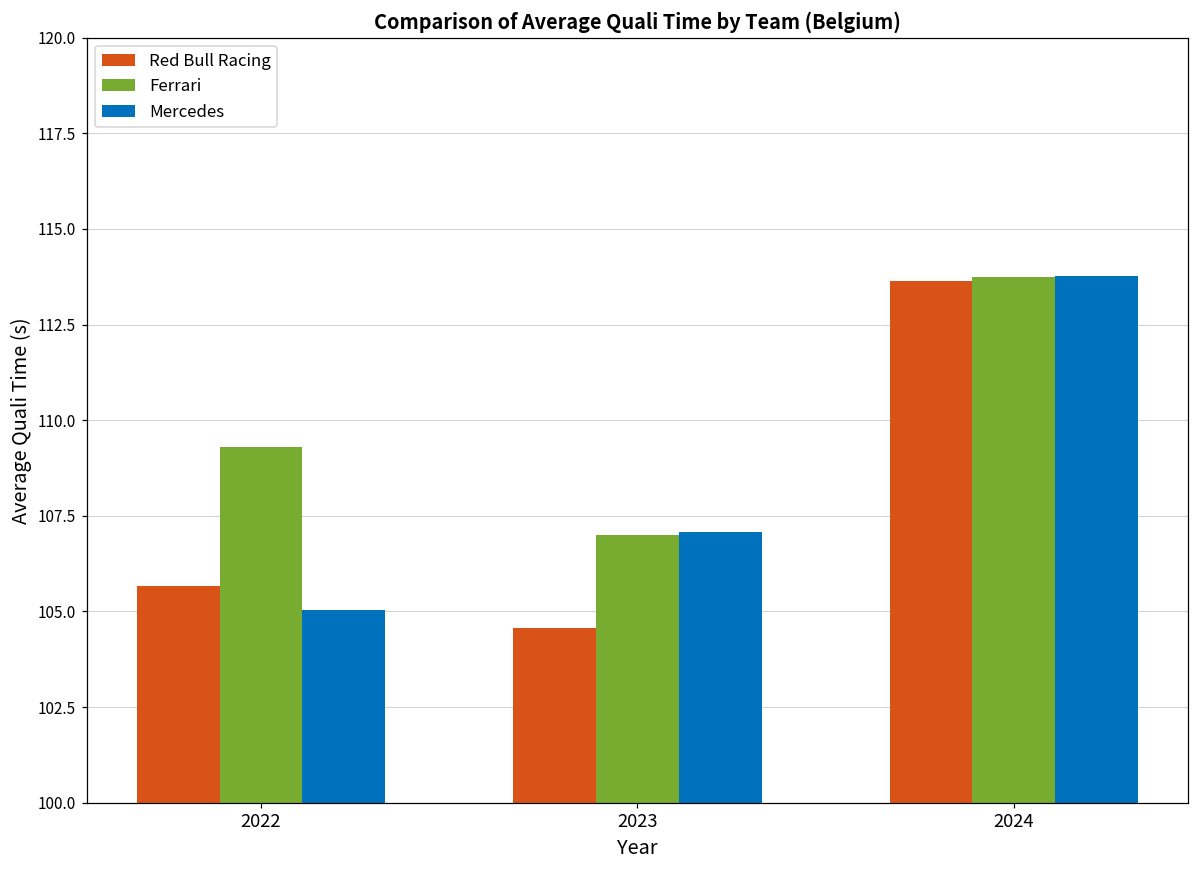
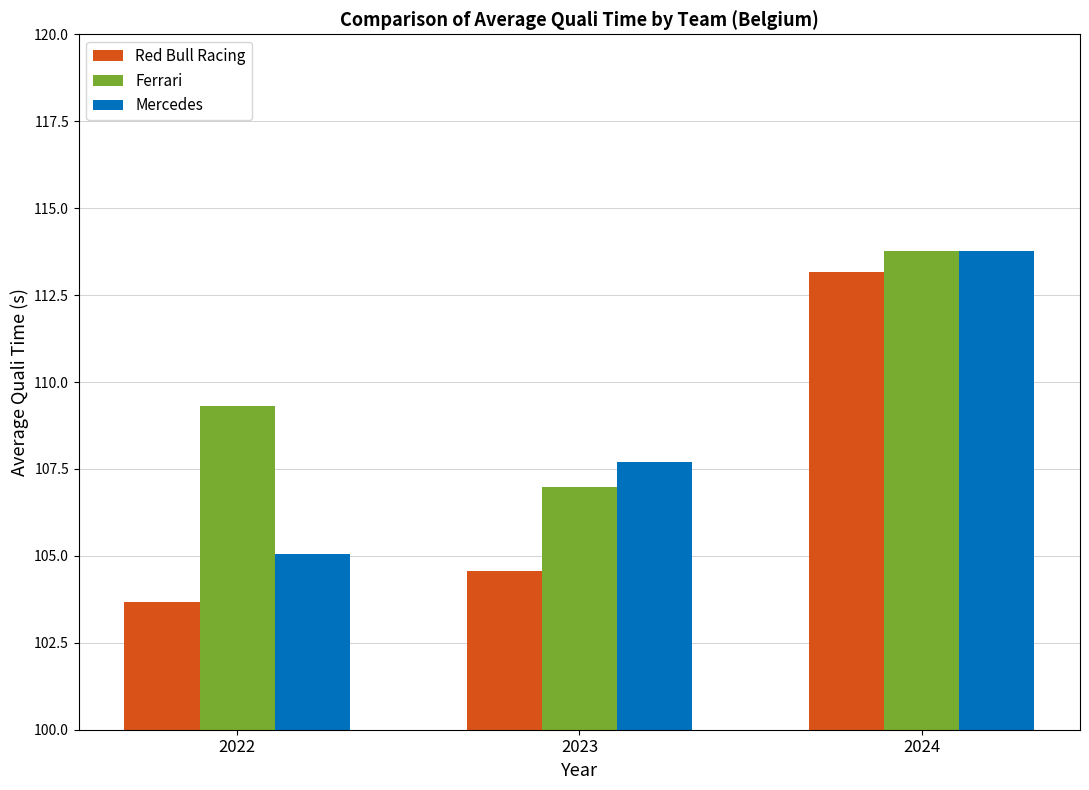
Red Bull Racing, 2022: 105.7 -> 103.7
Mercedes, 2023: 107.1 -> 107.7
Red Bull Racing, 2024: 113.6 -> 113.2
